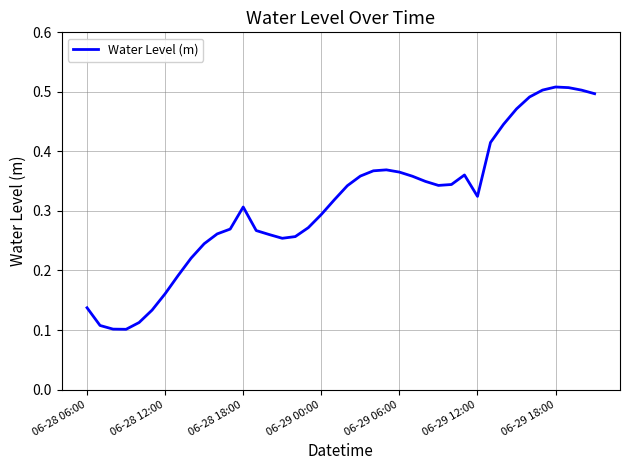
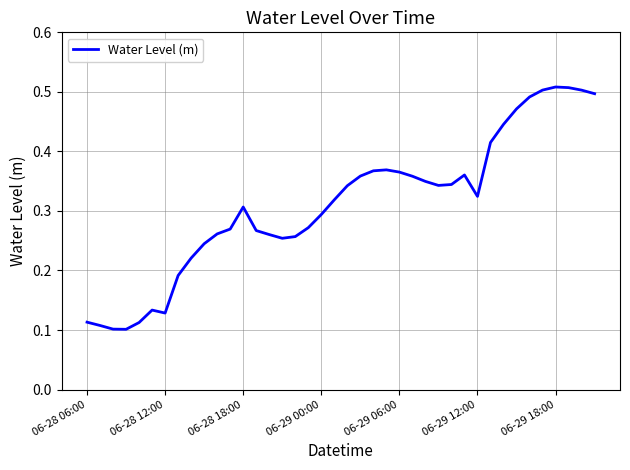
06-28 06:00: 0.14 -> 0.11
06-28 12:00: 0.16 -> 0.13
